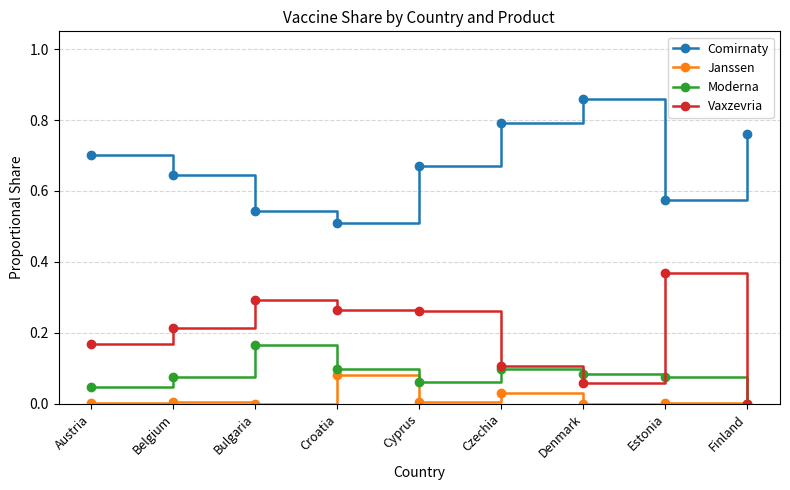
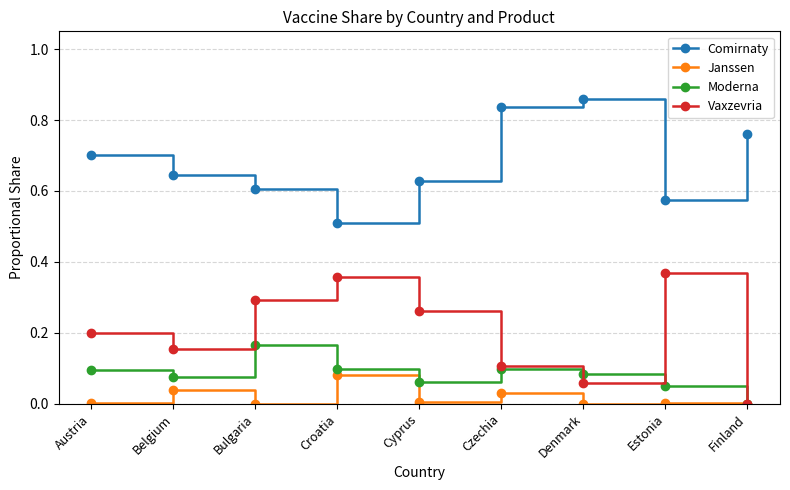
Moderna, Austria: 0.05 -> 0.10
Vaxzevria, Austria: 0.17 -> 0.20
Janssen, Belgium: 0.01 -> 0.04
Vaxzevria, Belgium: 0.21 -> 0.15
Comirnaty, Bulgaria: 0.54 -> 0.60
Vaxzevria, Croatia: 0.26 -> 0.36
Comirnaty, Cyprus: 0.67 -> 0.63
Comirnaty, Czechia: 0.79 -> 0.84
Moderna, Estonia: 0.08 -> 0.05
